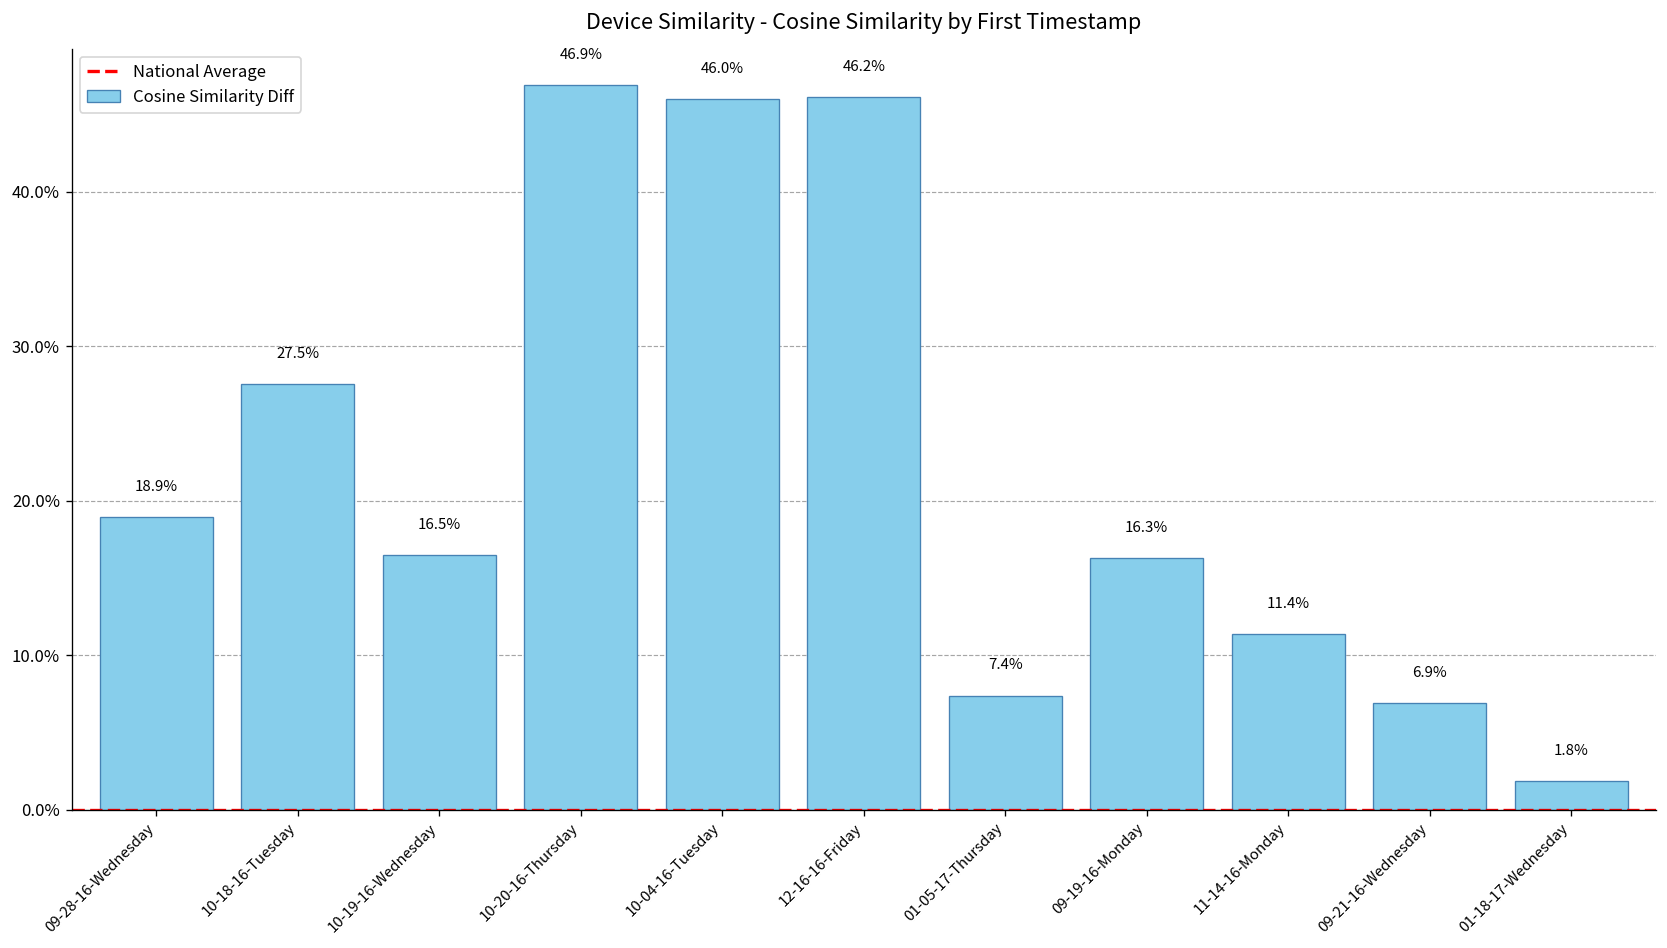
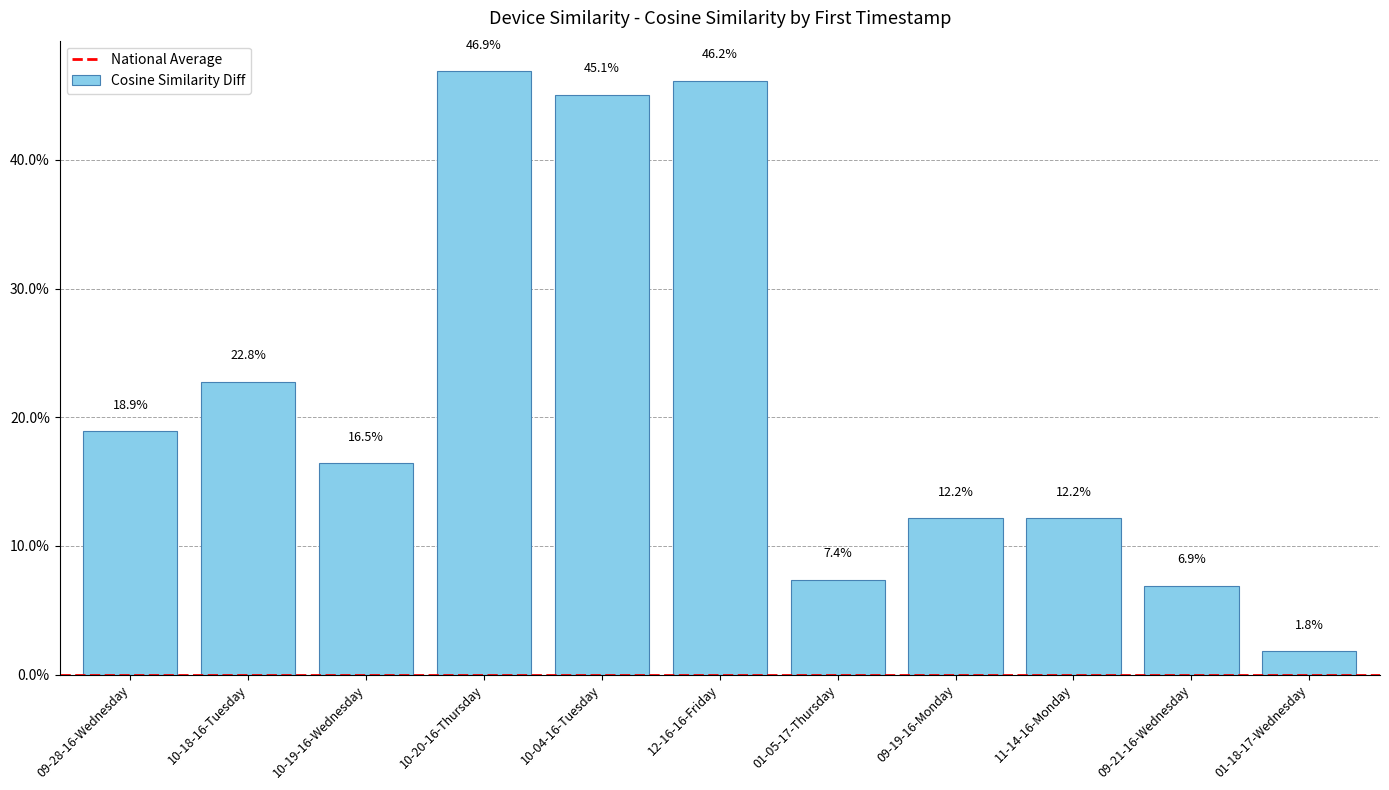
10-18-16-Tuesday: 27.5% -> 22.8%
10-04-16-Tuesday: 46.0% -> 45.1%
09-19-16-Monday: 16.3% -> 12.2%
11-14-16-Monday: 11.4% -> 12.2%
